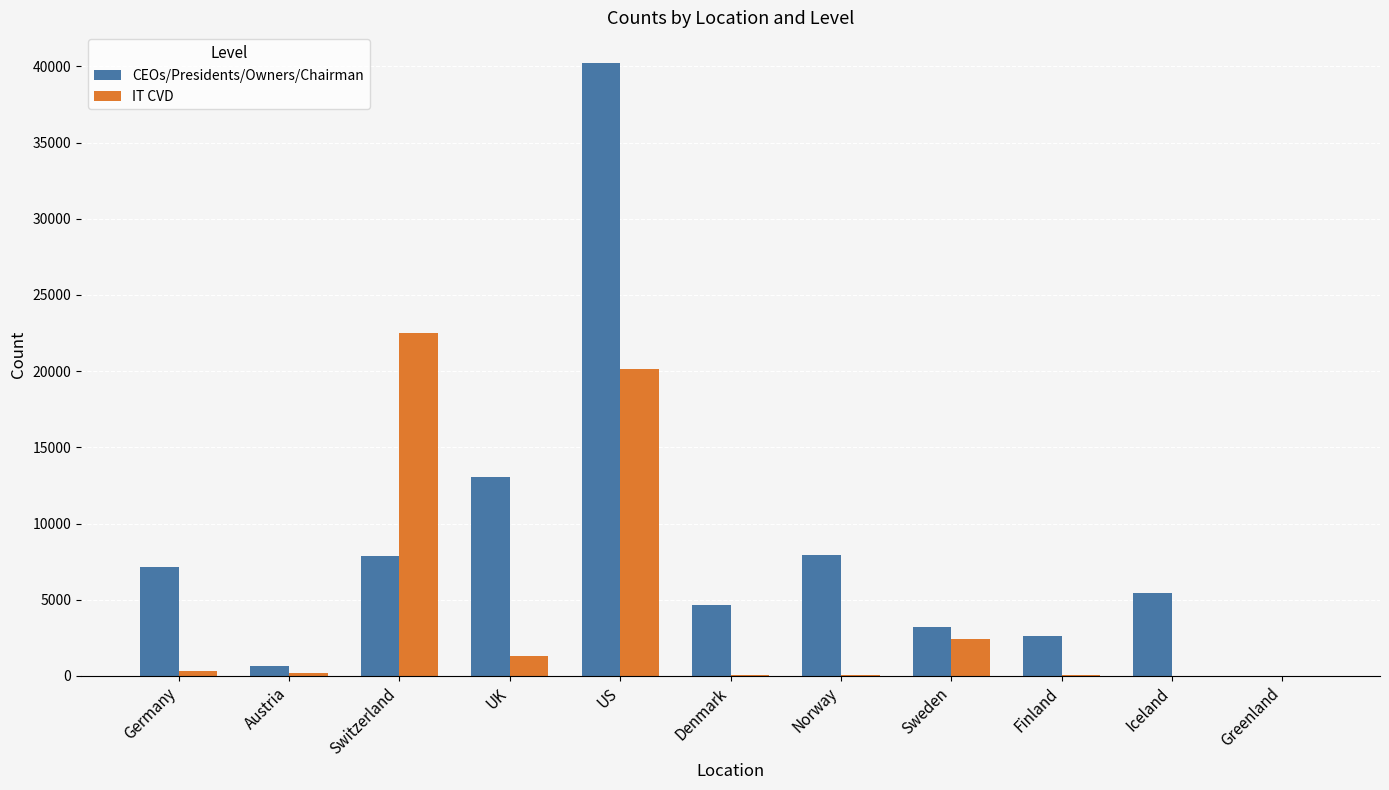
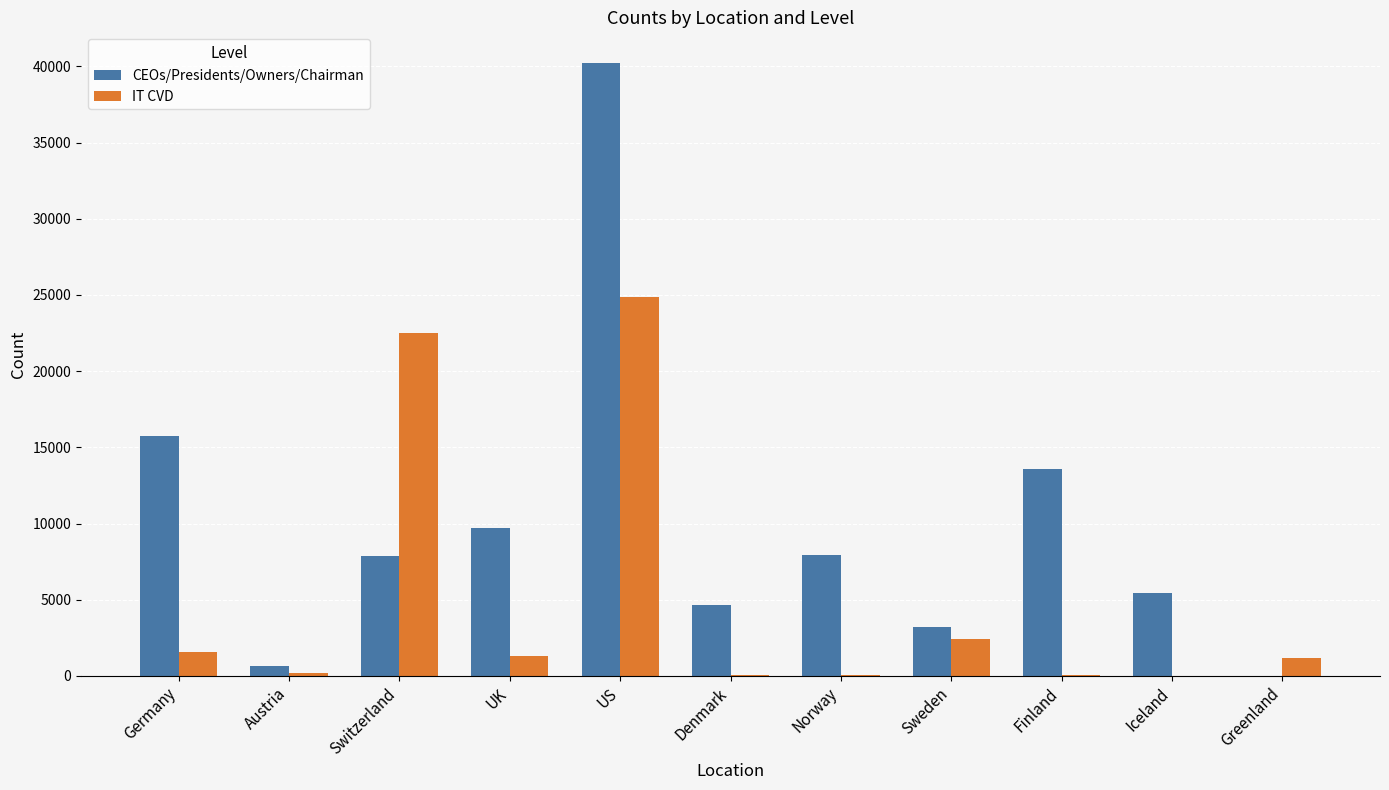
CEOs/Presidents/Owners/Chairman, Germany: 7200 -> 15800
IT CVD, Germany: 300 -> 1500
CEOs/Presidents/Owners/Chairman, UK: 13100 -> 9700
IT CVD, US: 20100 -> 24900
CEOs/Presidents/Owners/Chairman, Finland: 2600 -> 13600
IT CVD, Greenland: 0 -> 1200
